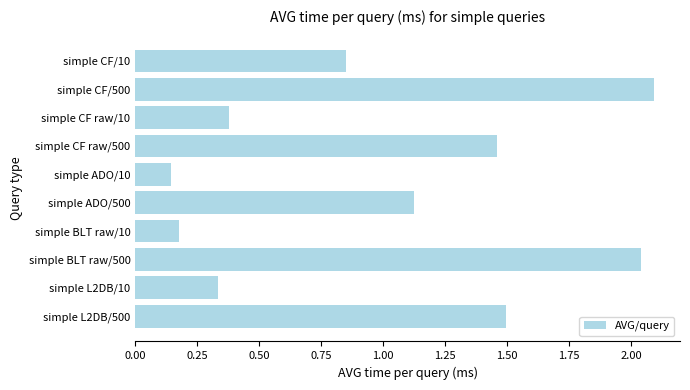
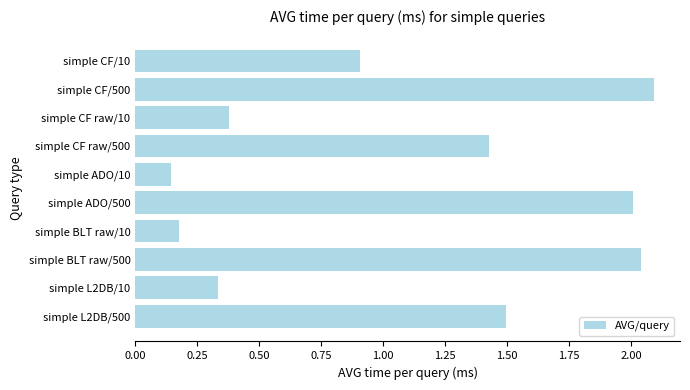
simple CF/10: 0.85 -> 0.91
simple CF raw/500: 1.46 -> 1.43
simple ADO/500: 1.13 -> 2.01
